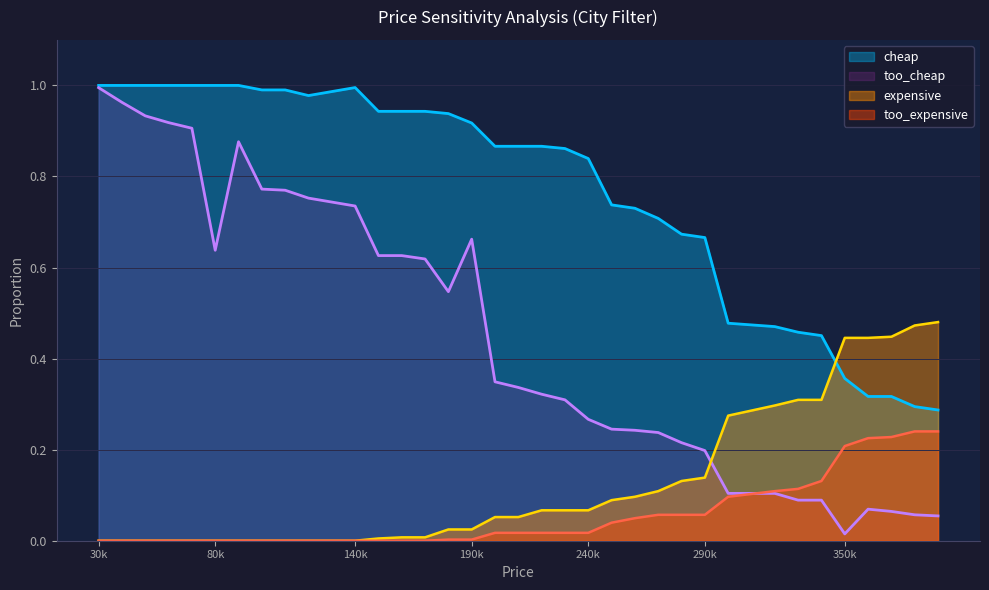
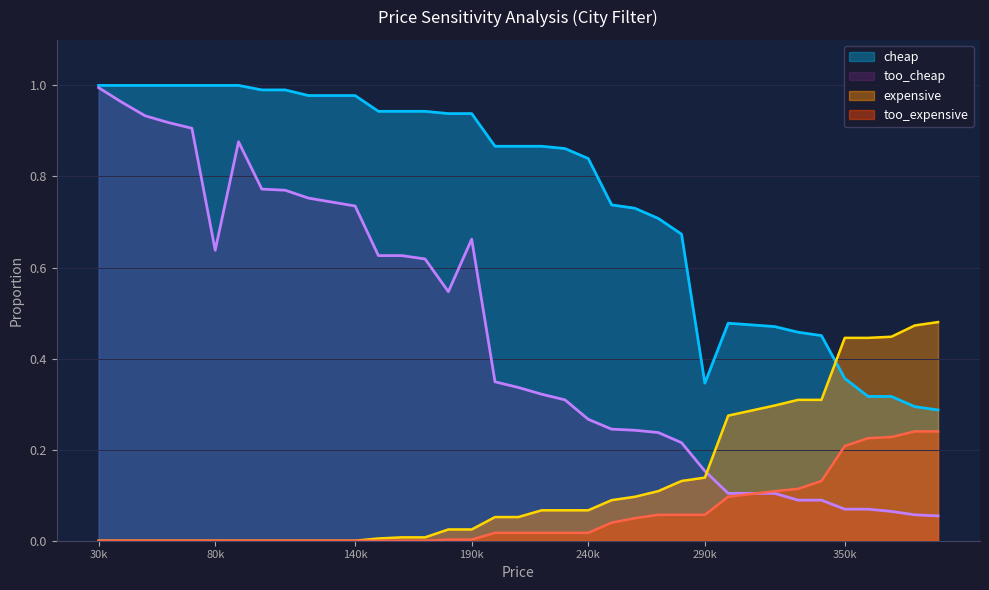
cheap, 140k: 1.00 -> 0.98
cheap, 190k: 0.92 -> 0.94
cheap, 290k: 0.67 -> 0.35
too_cheap, 290k: 0.20 -> 0.15
too_cheap, 350k: 0.01 -> 0.07
